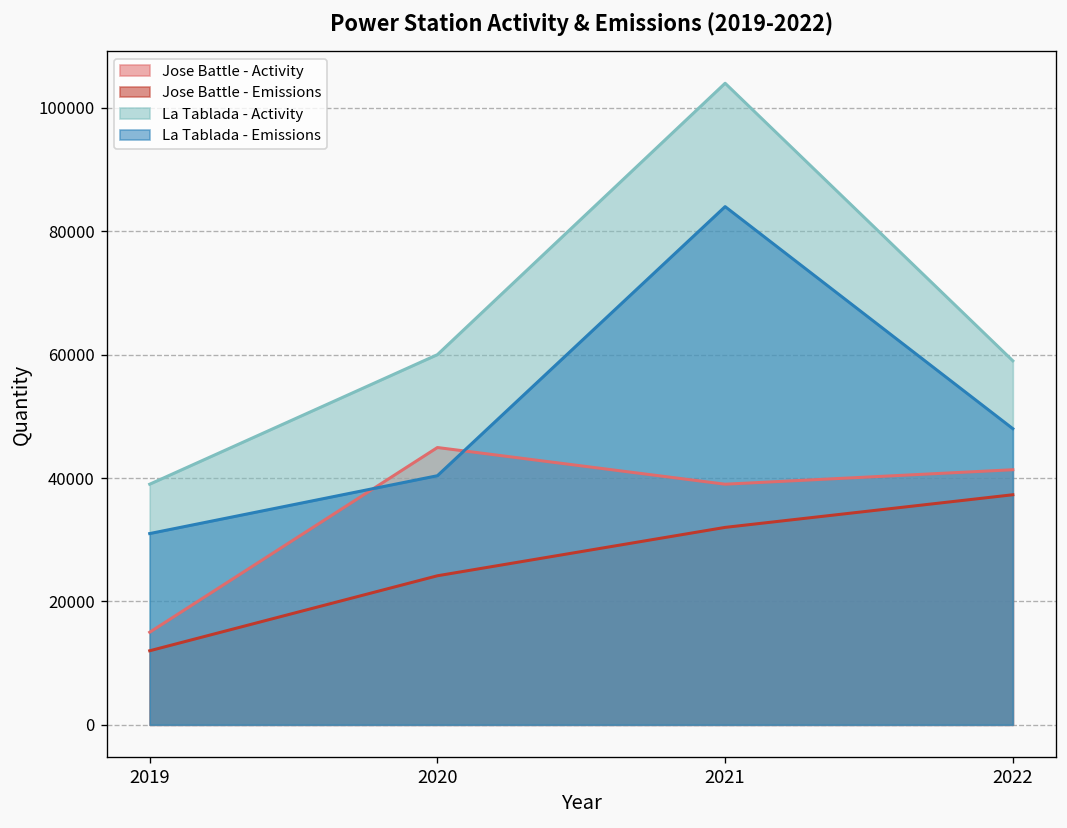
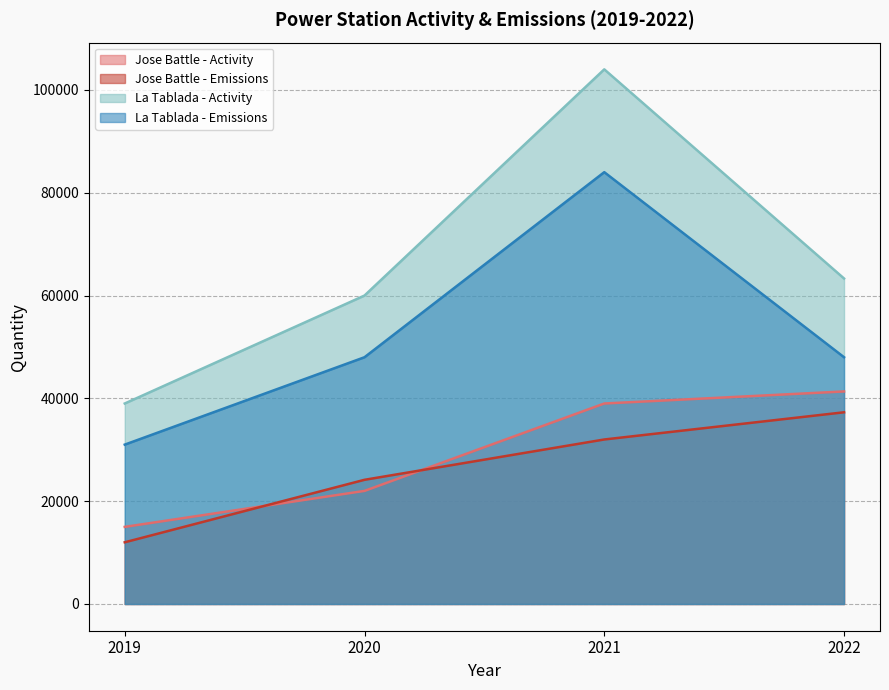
Jose Battle - Activity, 2020: 45000 -> 22000
La Tablada - Emissions, 2020: 40000 -> 48000
La Tablada - Activity, 2022: 59000 -> 63000
